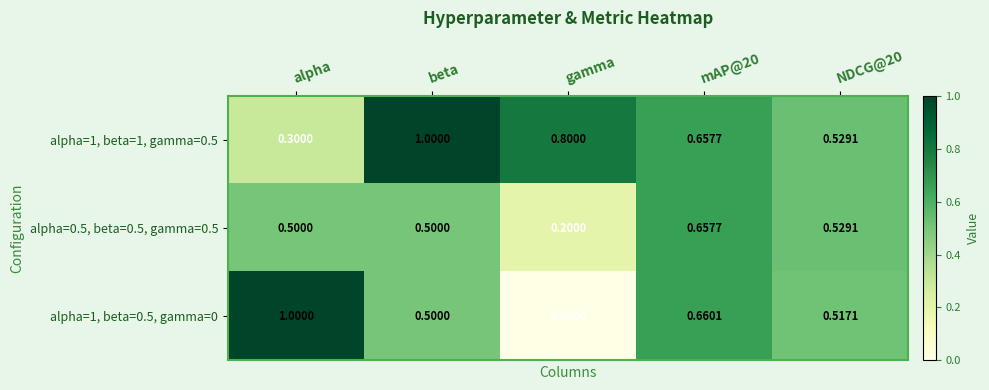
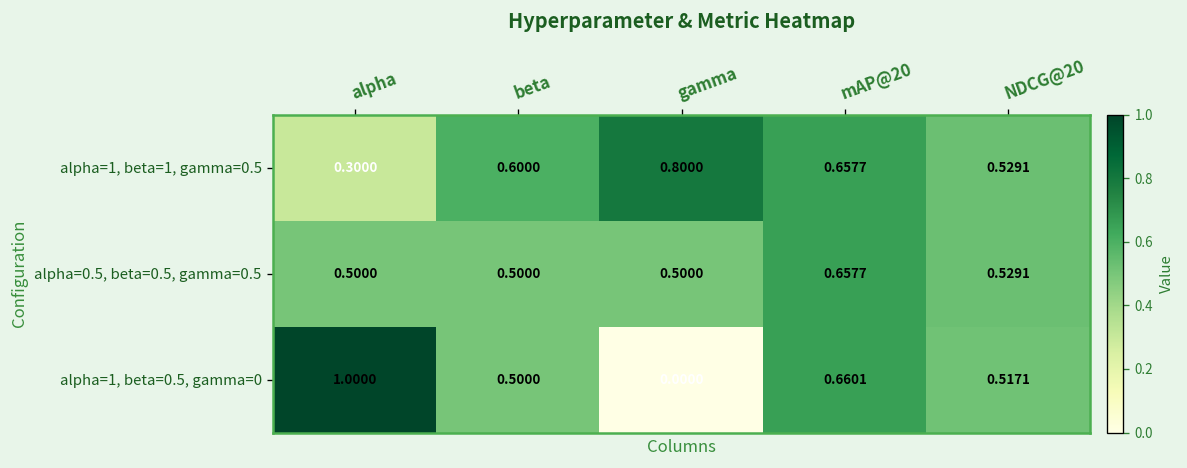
alpha=1, beta=1, gamma=0.5, beta: 1.0000 -> 0.6000
alpha=0.5, beta=0.5, gamma=0.5, gamma: 0.2000 -> 0.5000
